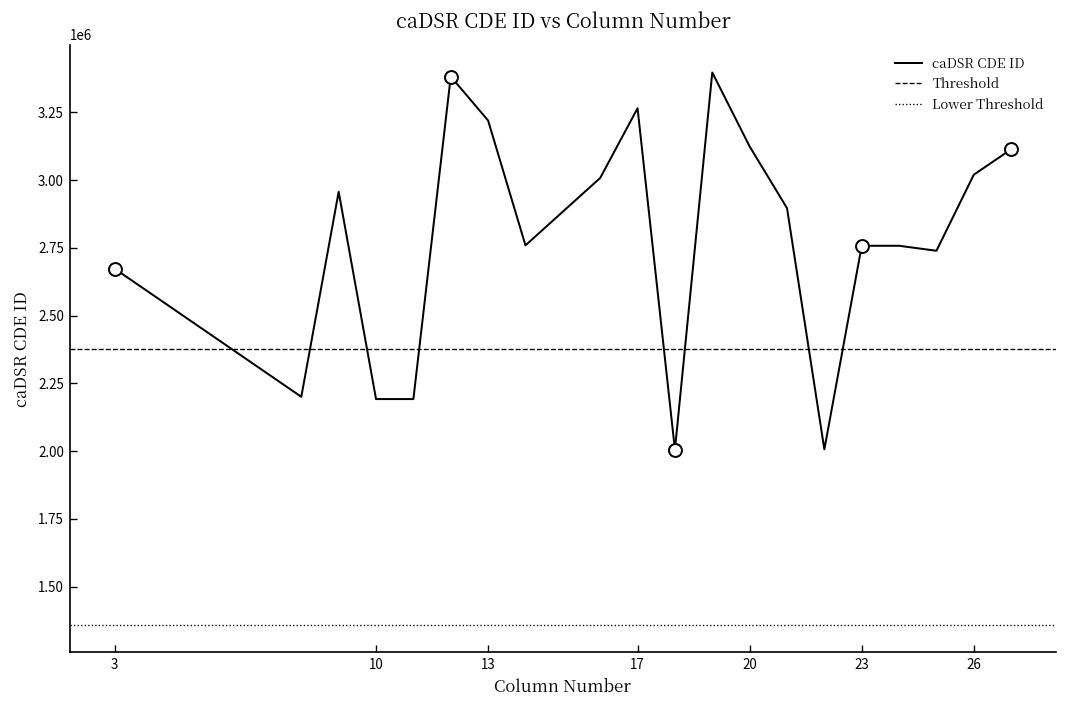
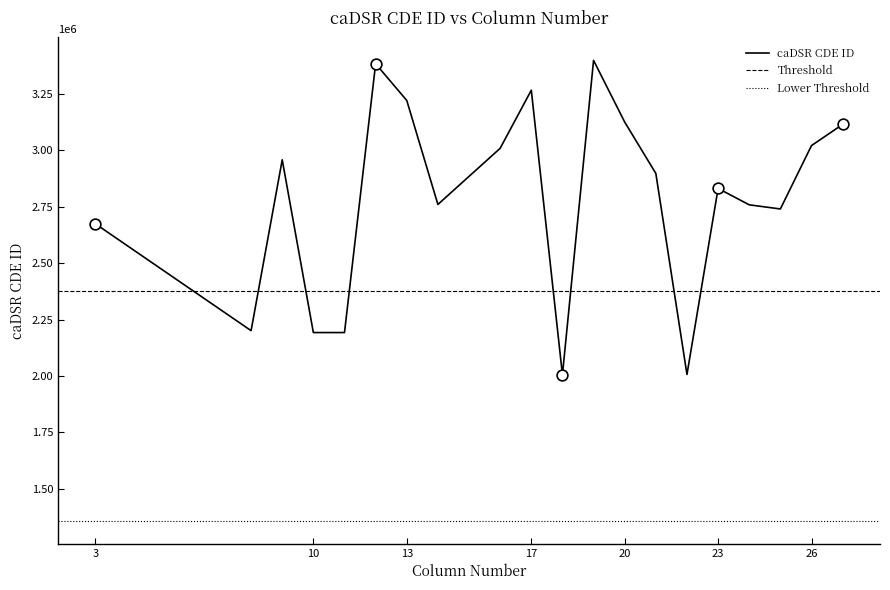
caDSR CDE ID, 23: 2760000 -> 2830000
